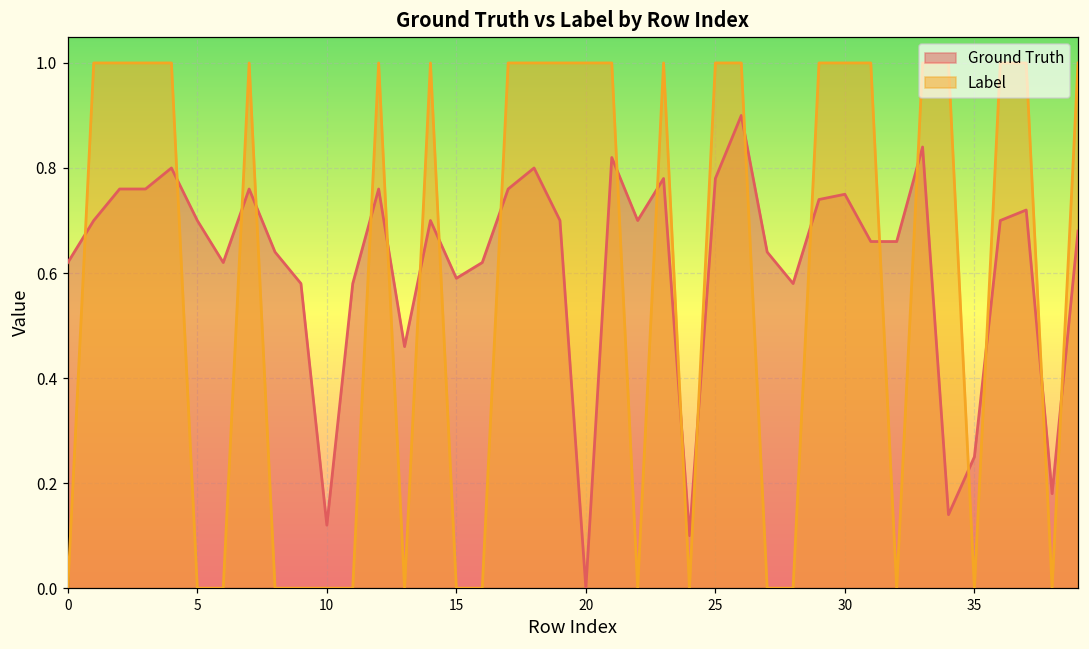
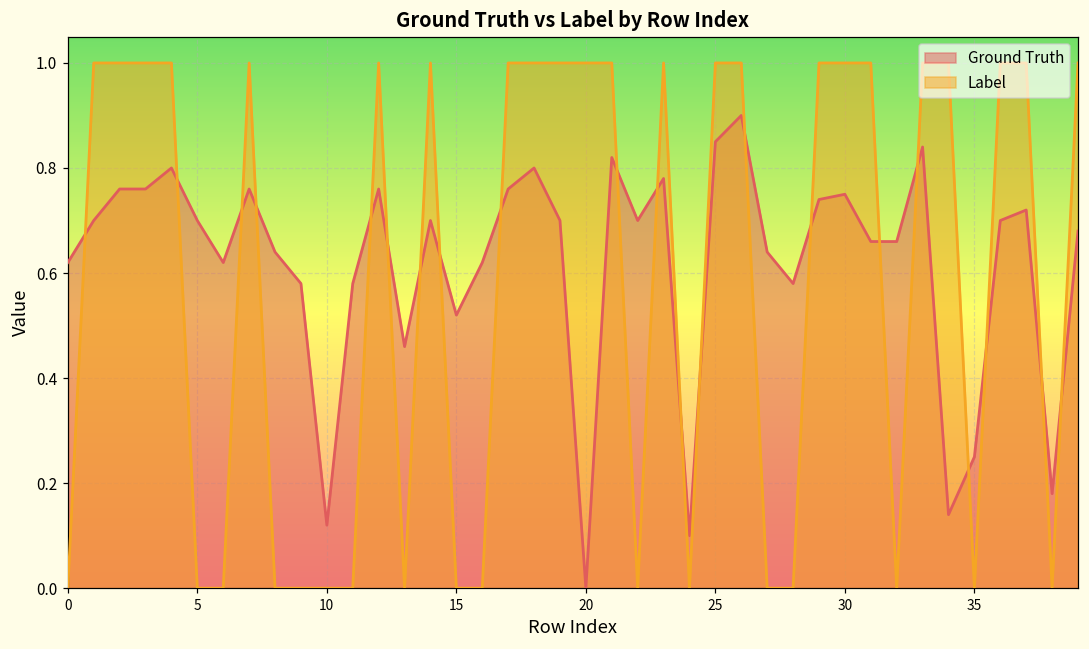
Ground Truth, 15: 0.59 -> 0.52
Ground Truth, 25: 0.78 -> 0.85
